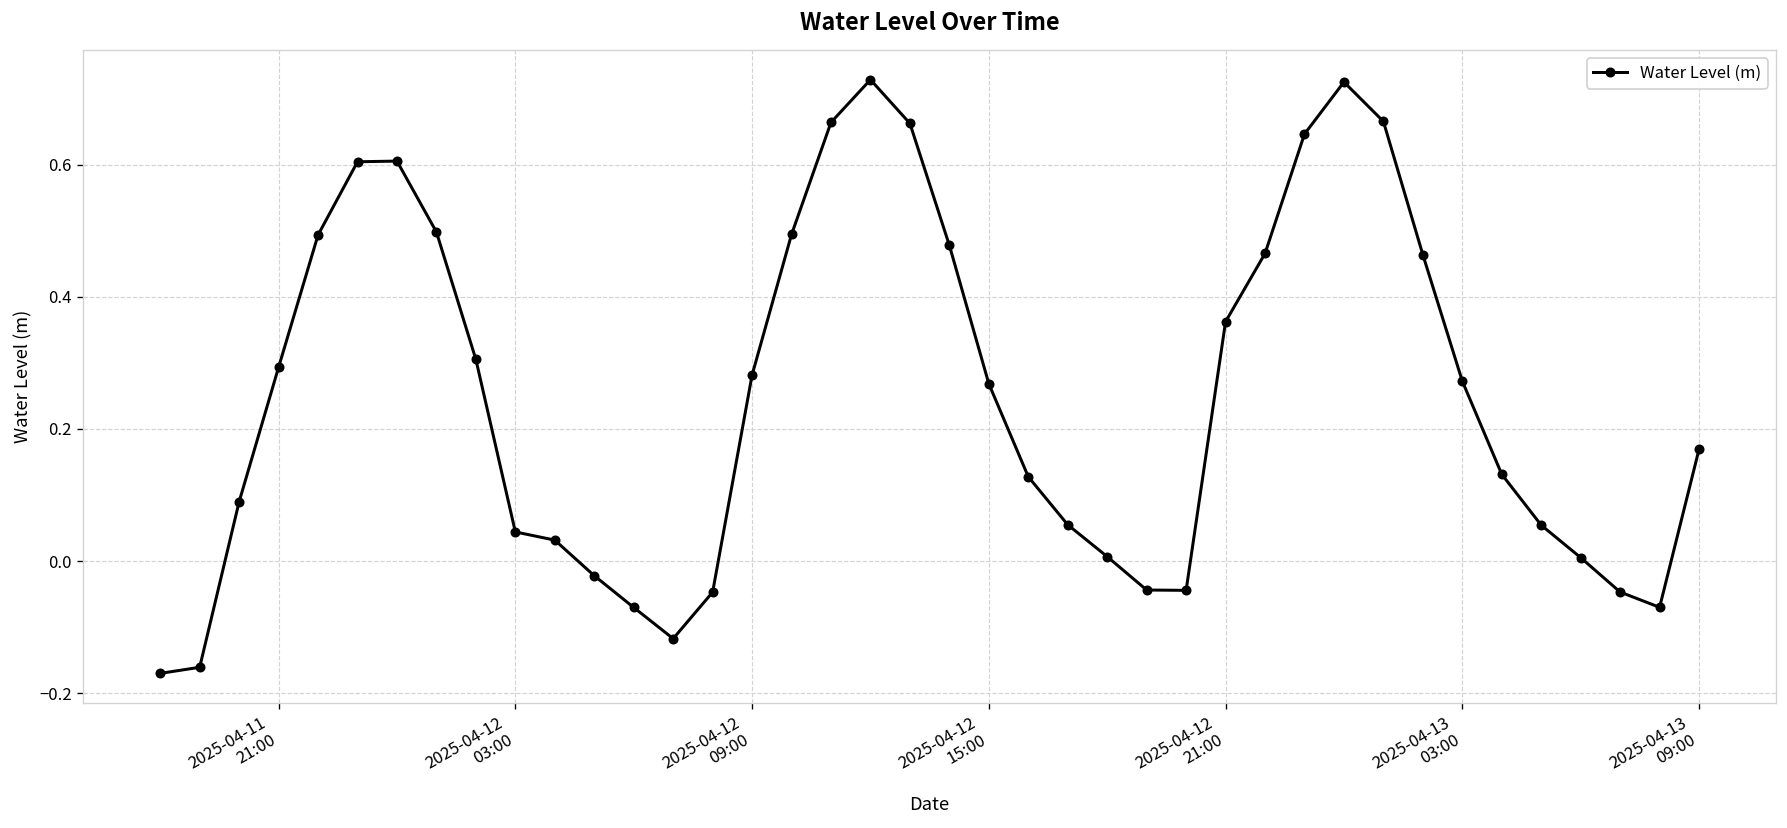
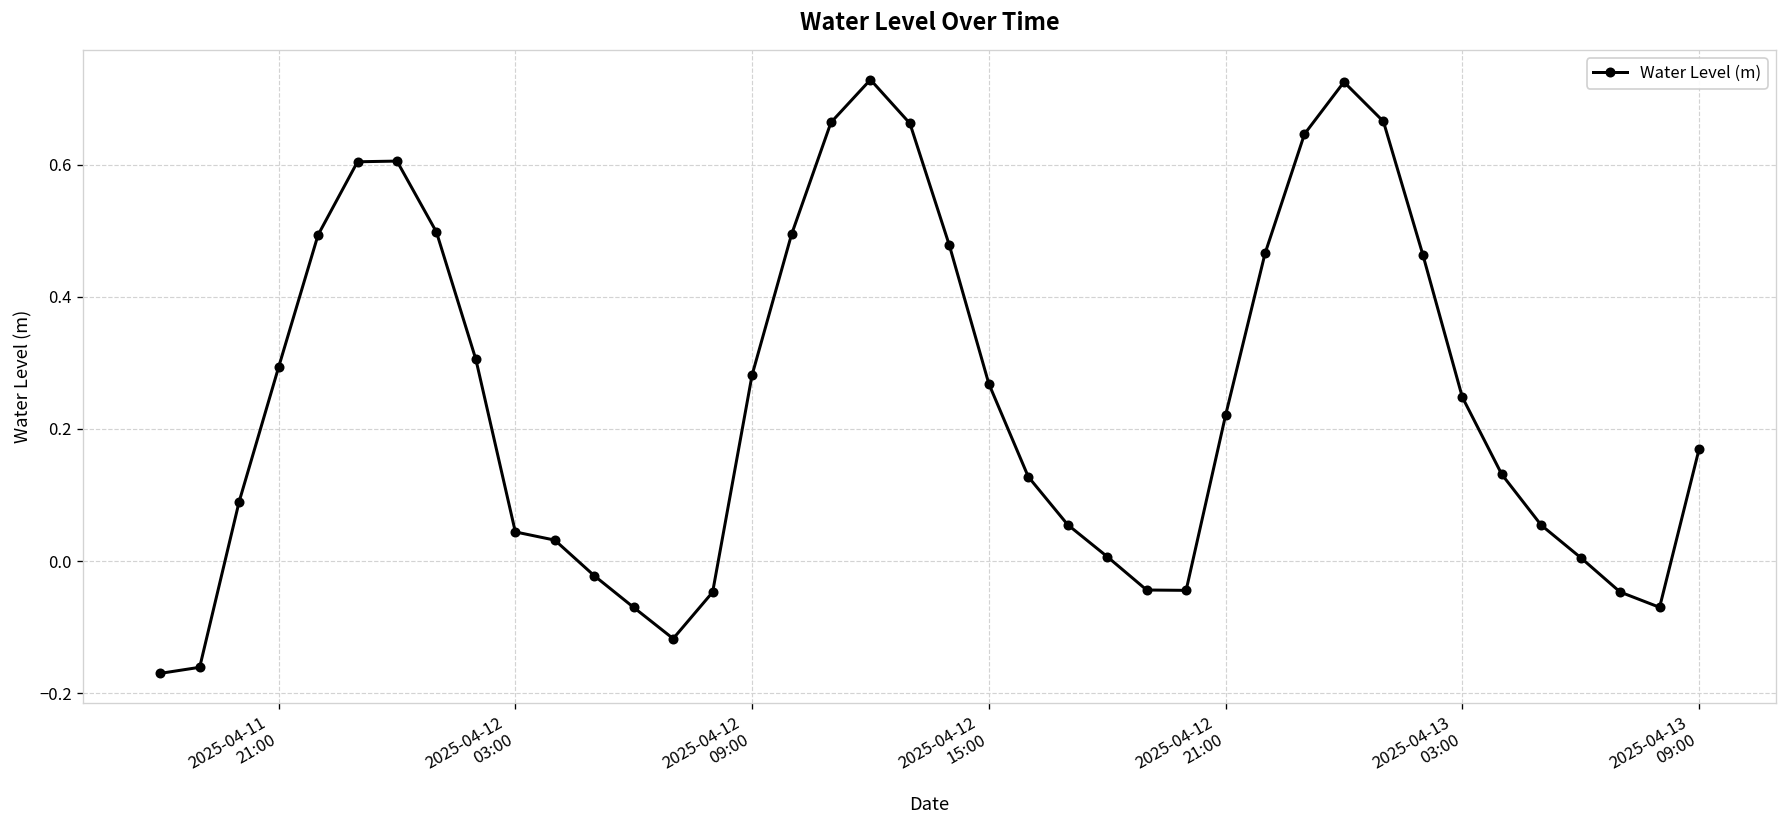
2025-04-12 21:00: 0.36 -> 0.22
2025-04-13 03:00: 0.27 -> 0.25
